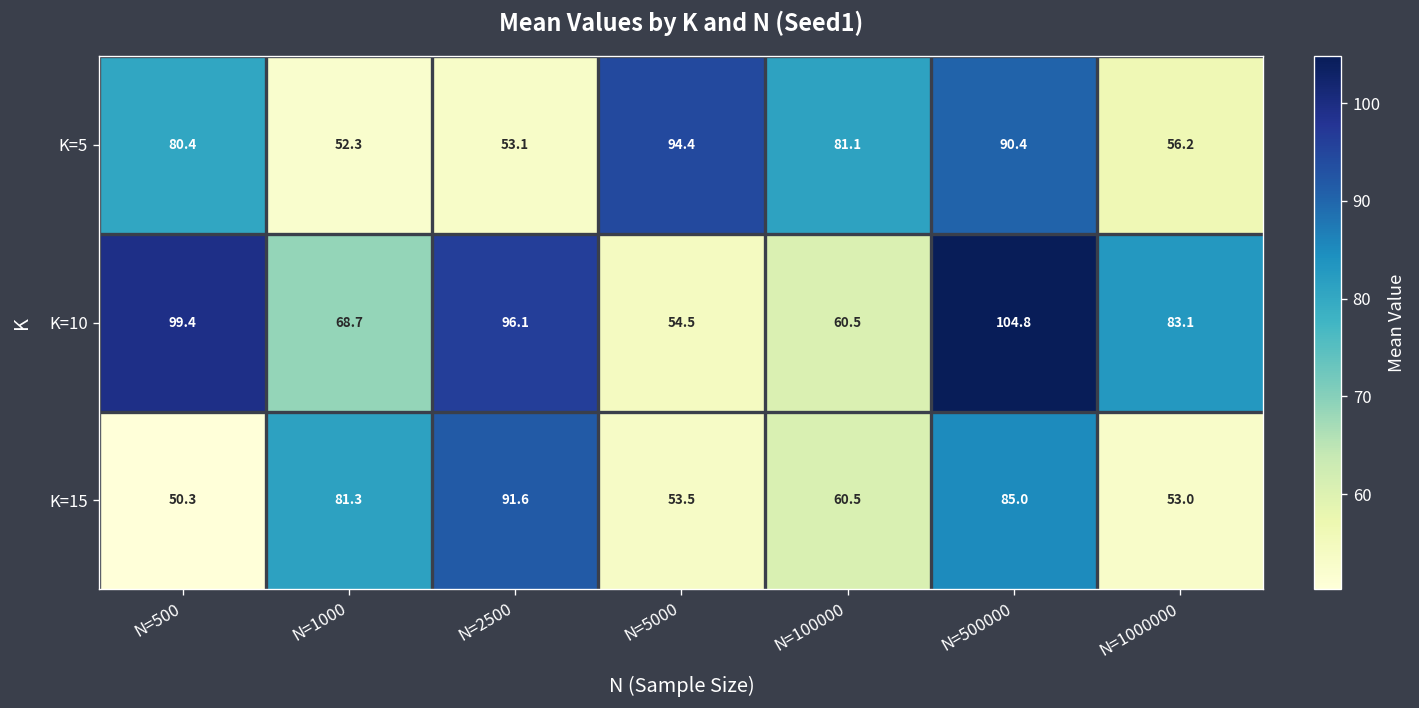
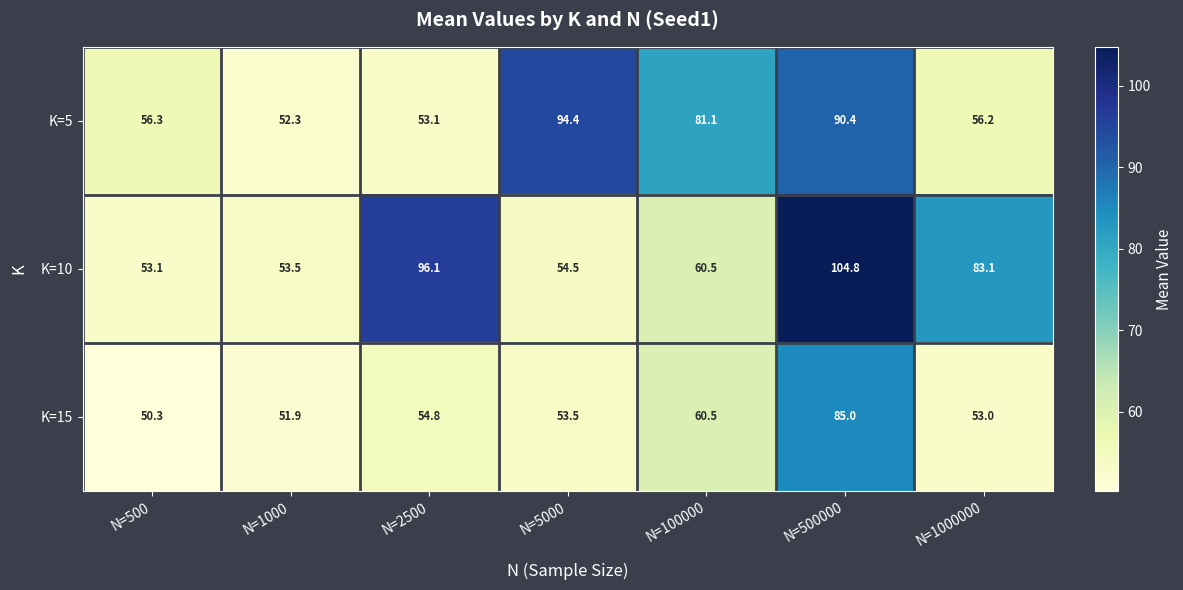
K=5, N=500: 80.4 -> 56.3
K=10, N=500: 99.4 -> 53.1
K=10, N=1000: 68.7 -> 53.5
K=15, N=1000: 81.3 -> 51.9
K=15, N=2500: 91.6 -> 54.8
